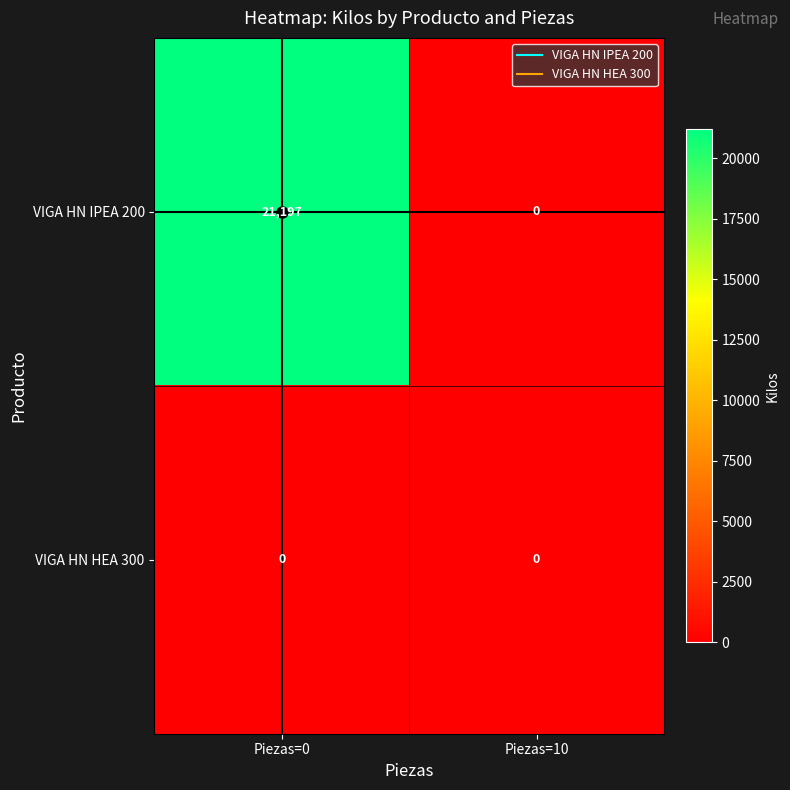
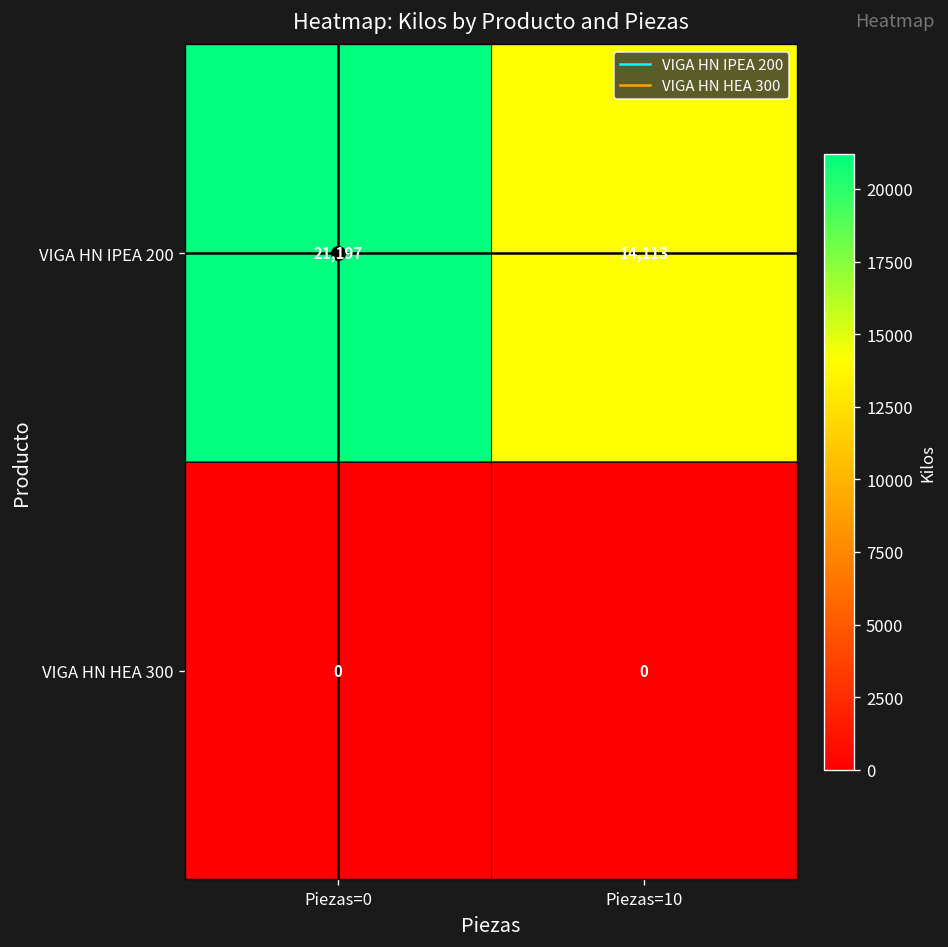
VIGA HN IPEA 200, Piezas=10: 0 -> 14,113
